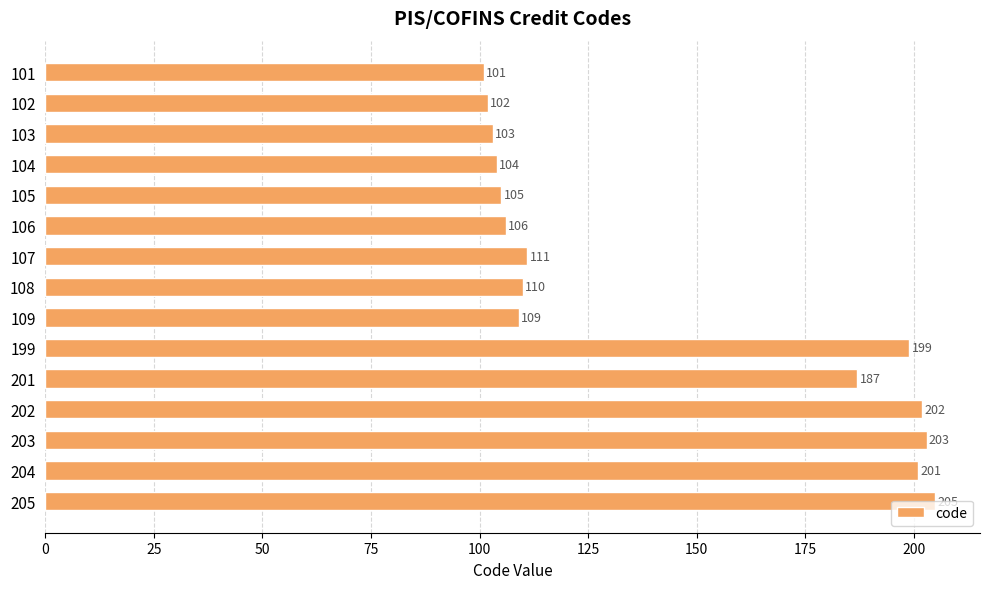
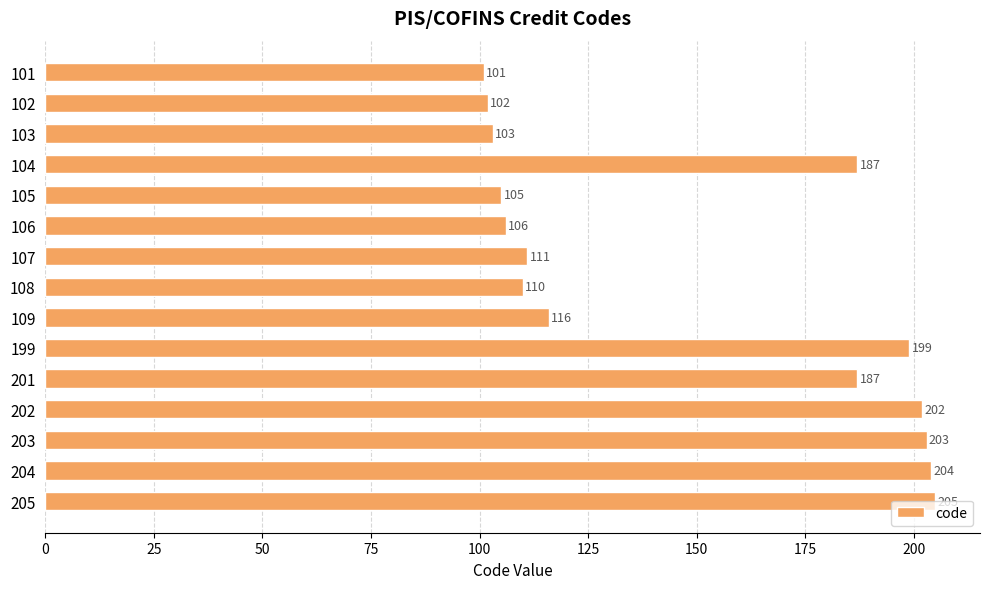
104: 104 -> 187
109: 109 -> 116
204: 201 -> 204
